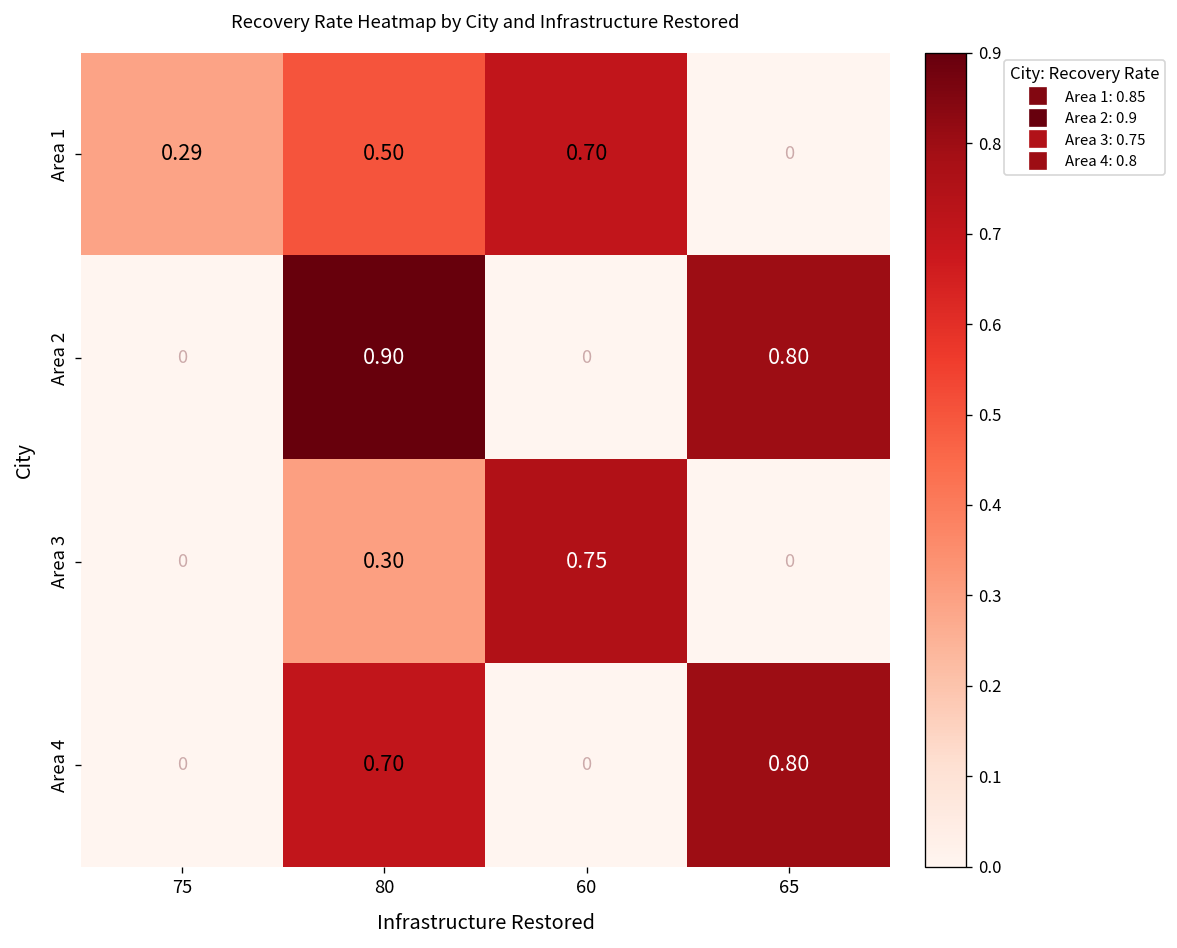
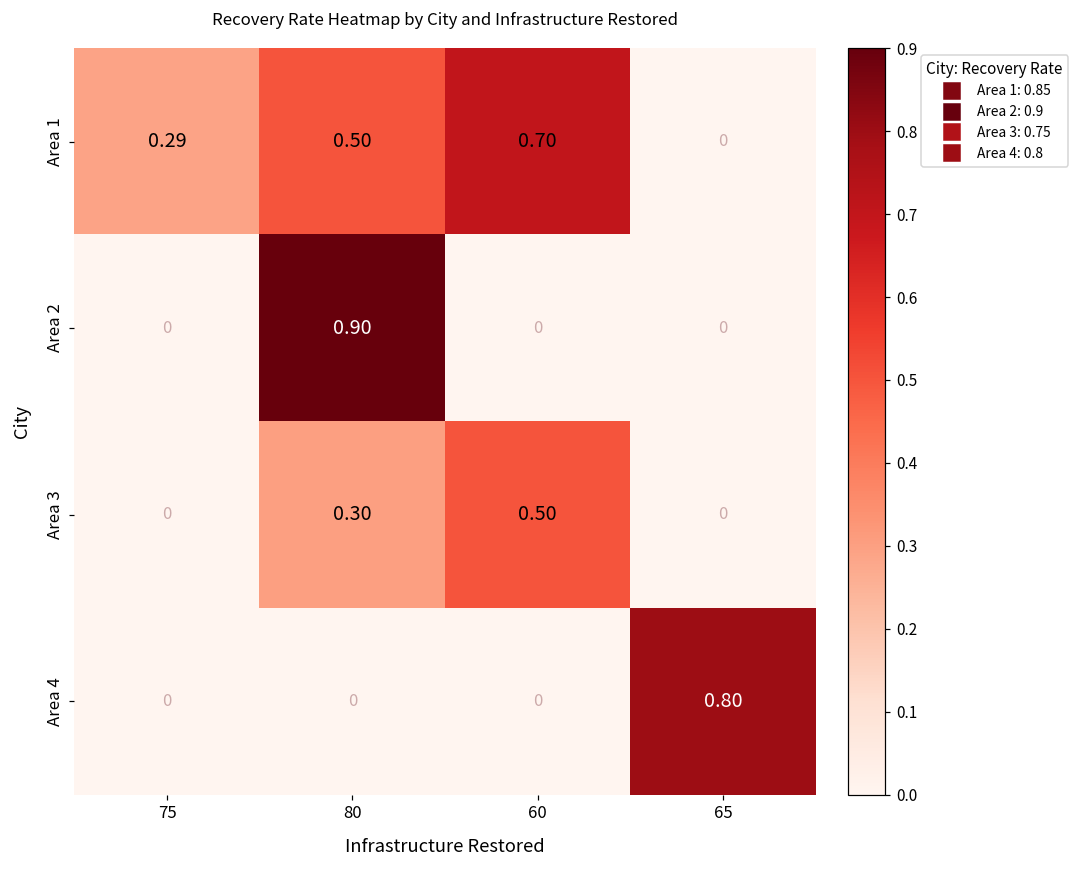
Area 2, 65: 0.80 -> 0
Area 3, 60: 0.75 -> 0.50
Area 4, 80: 0.70 -> 0
